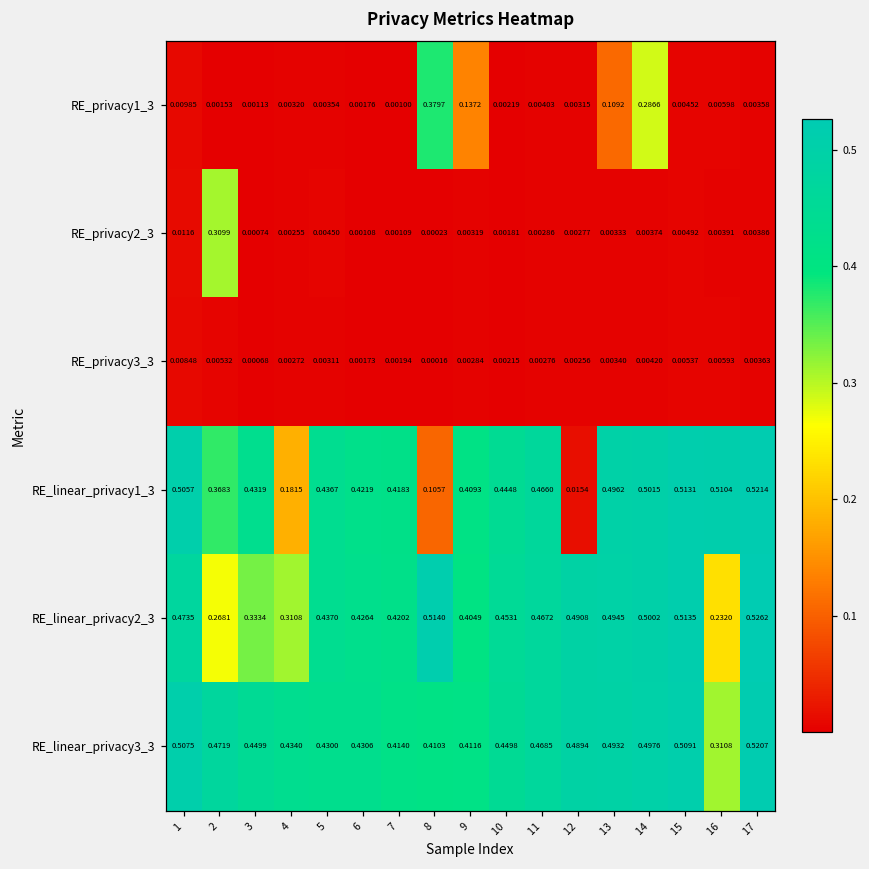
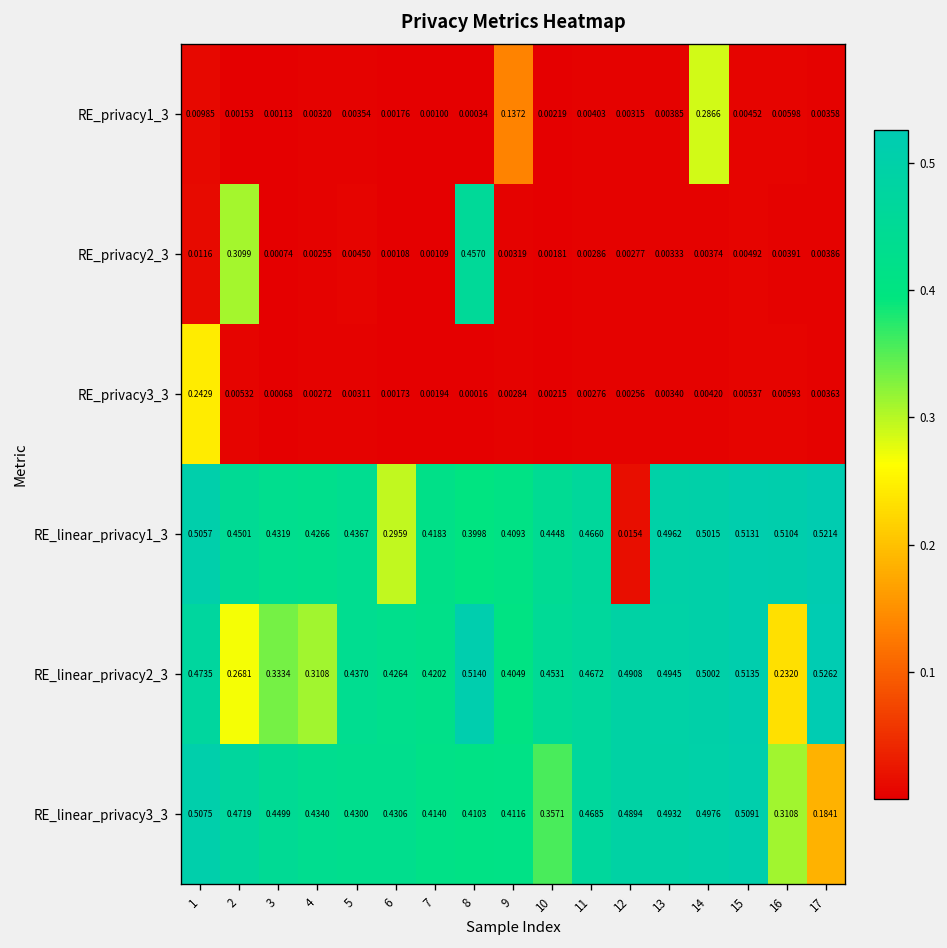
RE_privacy1_3, 8: 0.3797 -> 0.00034
RE_privacy1_3, 13: 0.1092 -> 0.00385
RE_privacy2_3, 8: 0.00023 -> 0.4570
RE_privacy3_3, 1: 0.00848 -> 0.2429
RE_linear_privacy1_3, 2: 0.3683 -> 0.4501
RE_linear_privacy1_3, 4: 0.1815 -> 0.4266
RE_linear_privacy1_3, 6: 0.4219 -> 0.2959
RE_linear_privacy1_3, 8: 0.1057 -> 0.3998
RE_linear_privacy3_3, 10: 0.4498 -> 0.3571
RE_linear_privacy3_3, 17: 0.5207 -> 0.1841
